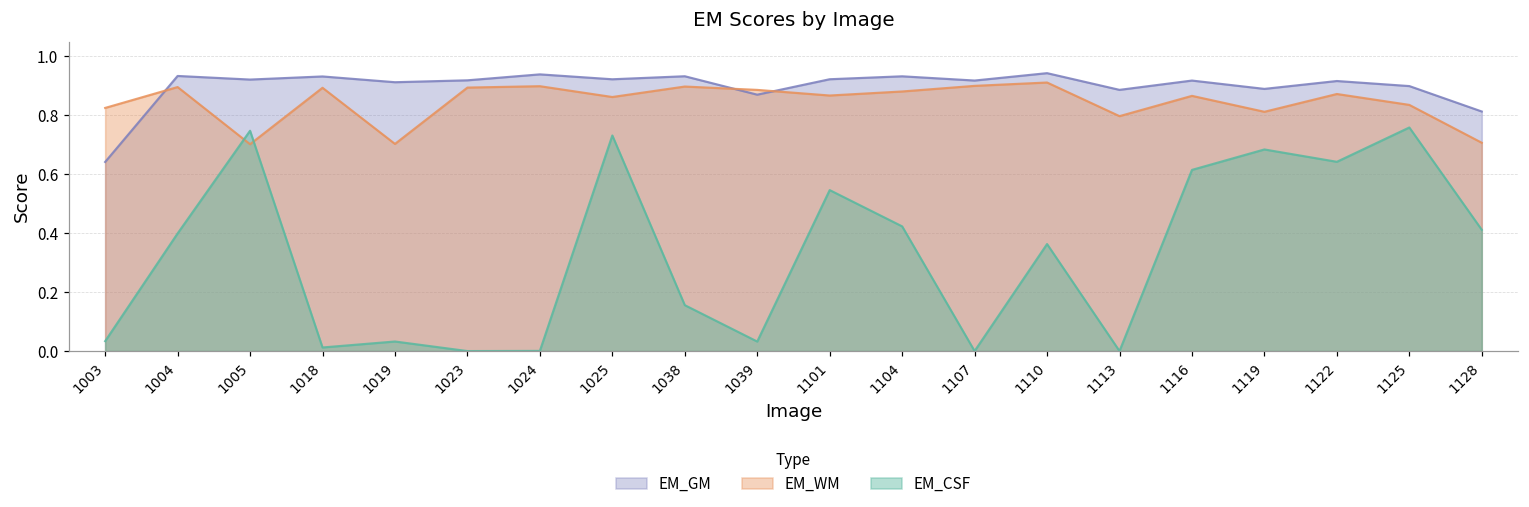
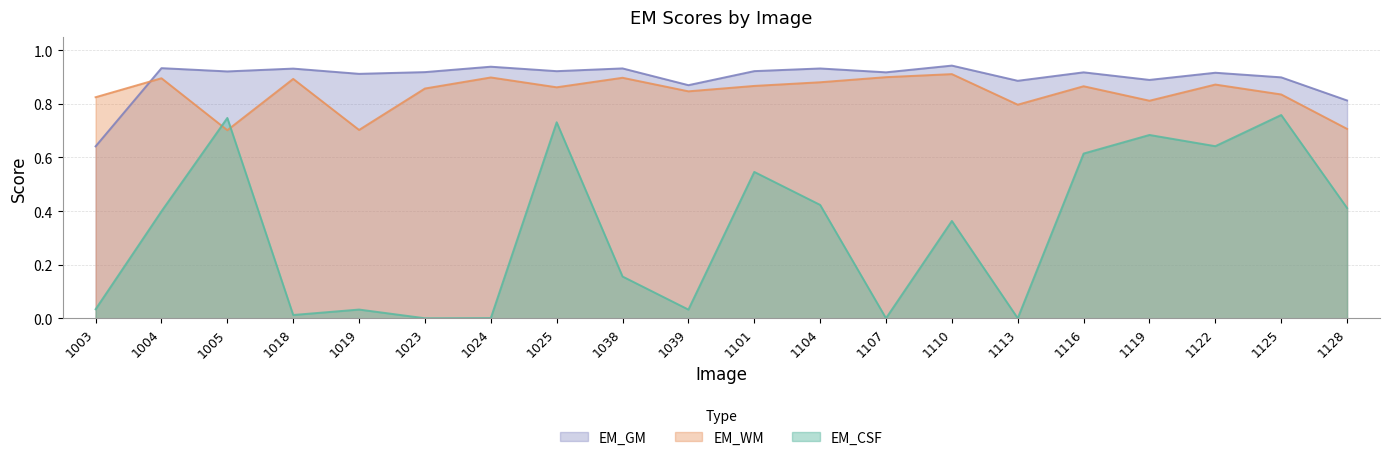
EM_WM, 1023: 0.89 -> 0.86
EM_WM, 1039: 0.89 -> 0.85
